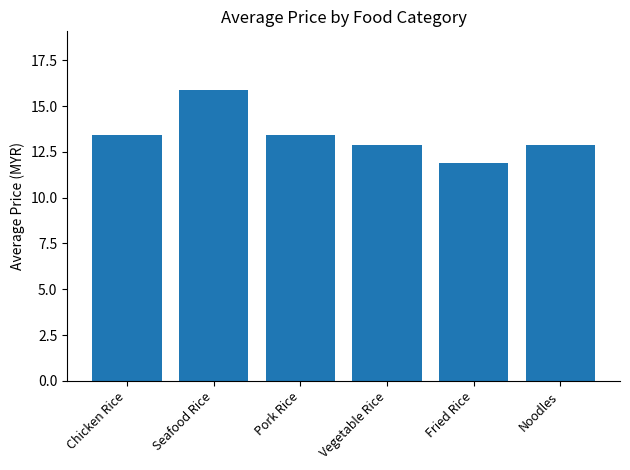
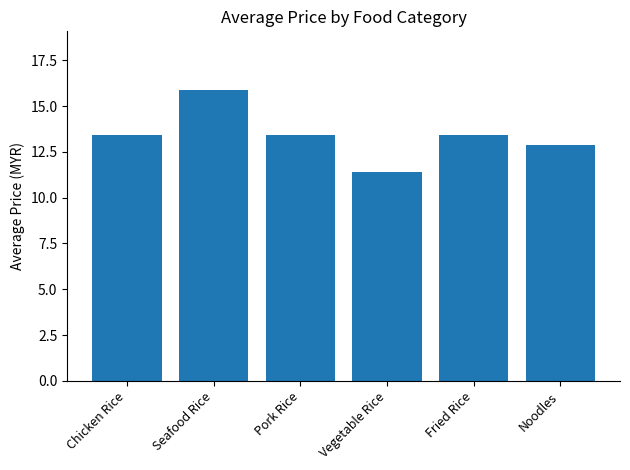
Vegetable Rice: 12.9 -> 11.4
Fried Rice: 11.9 -> 13.4
